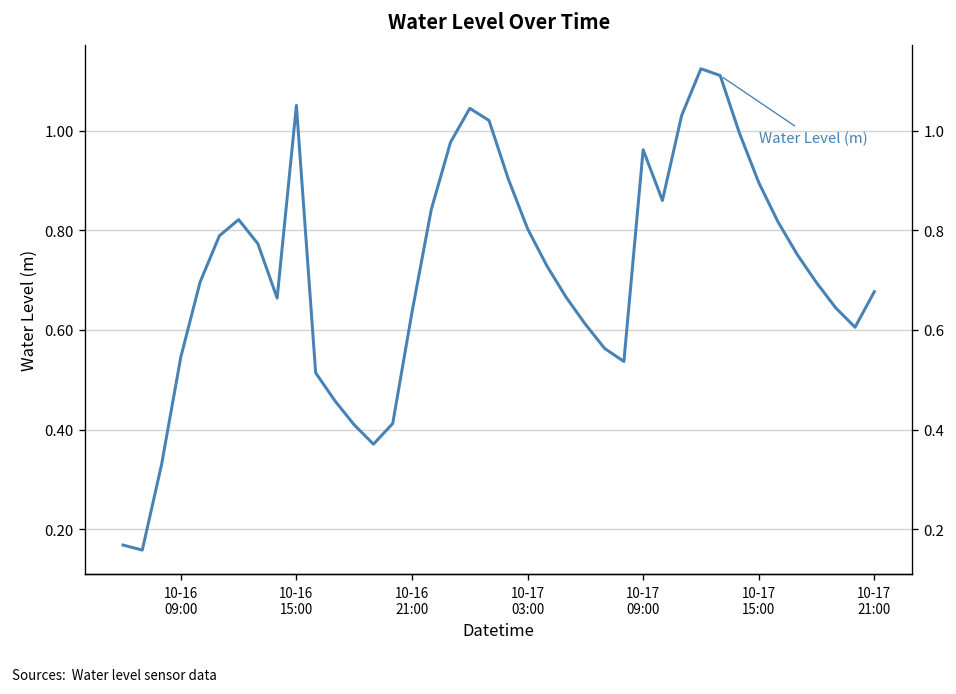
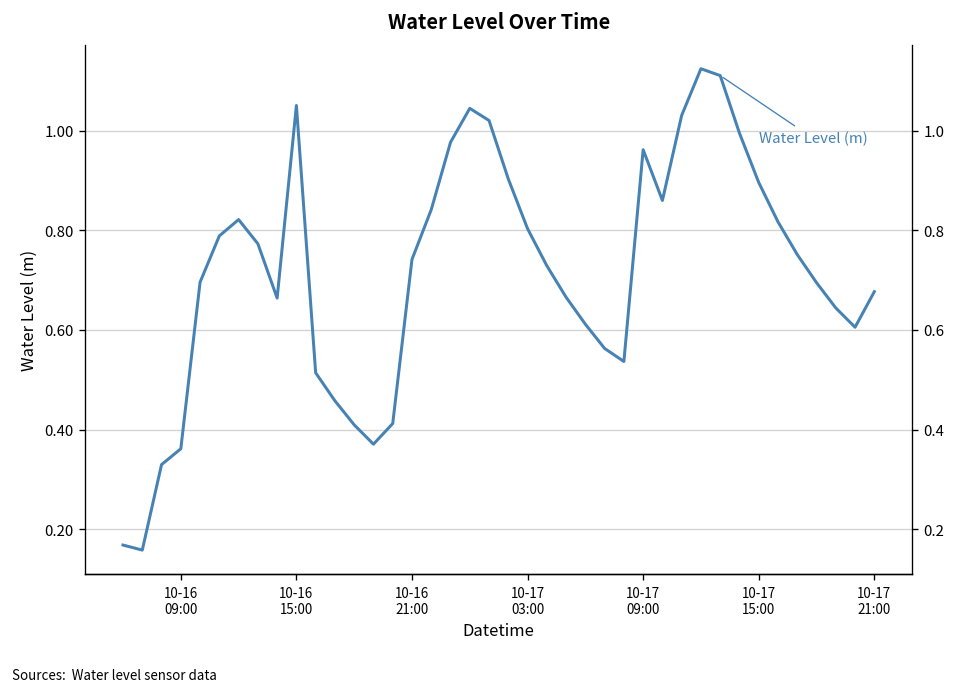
10-16 09:00: 0.55 -> 0.36
10-16 21:00: 0.64 -> 0.74
